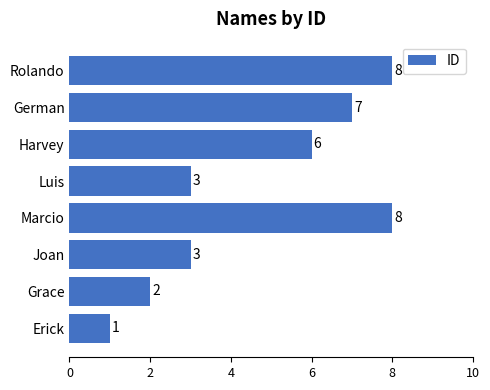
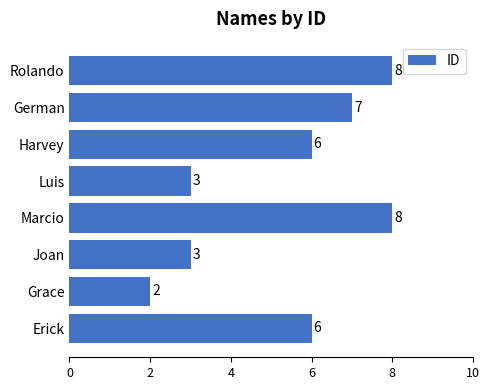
Erick: 1 -> 6
